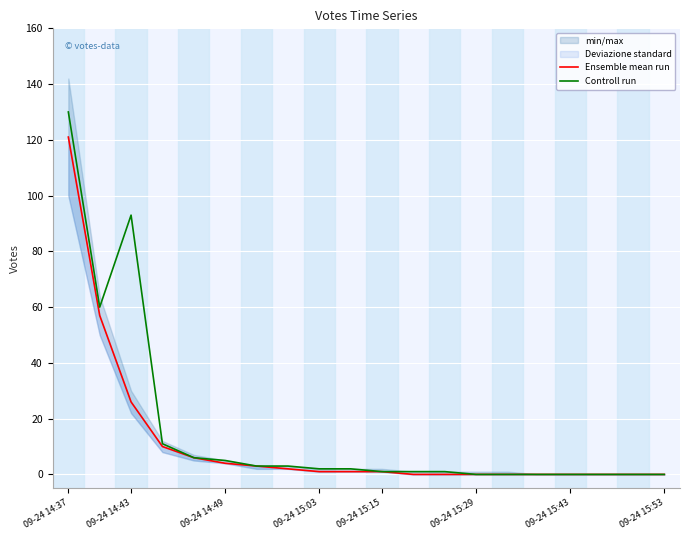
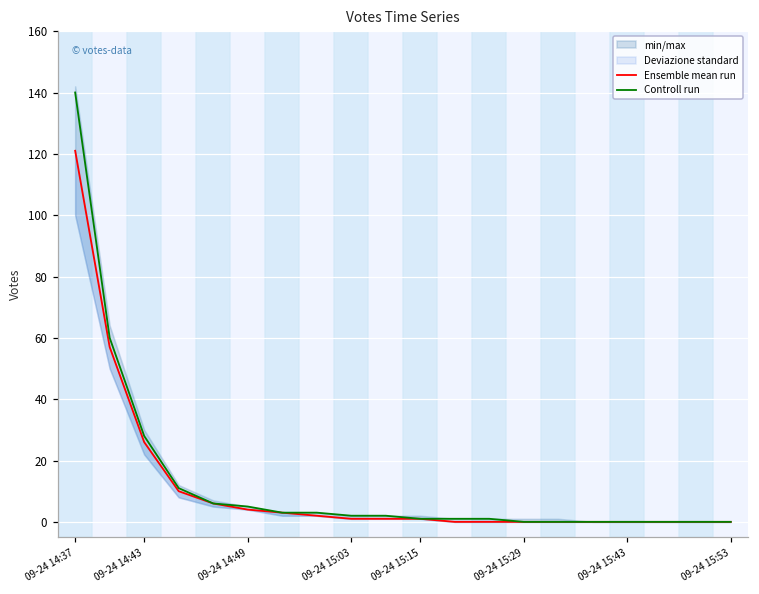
Controll run, 09-24 14:37: 130 -> 140
Controll run, 09-24 14:43: 93 -> 28
